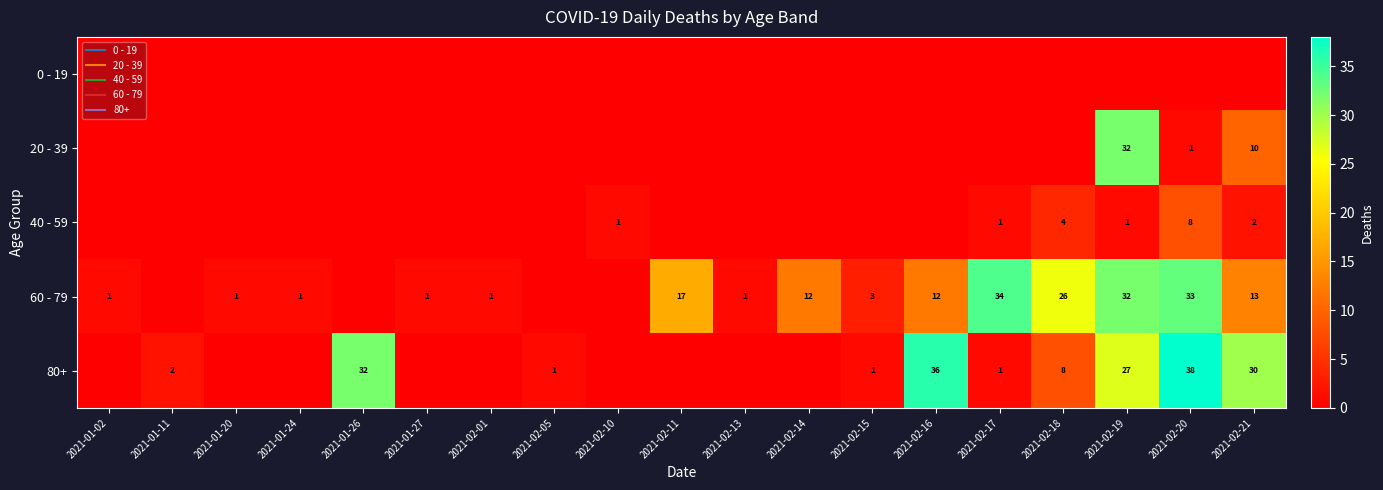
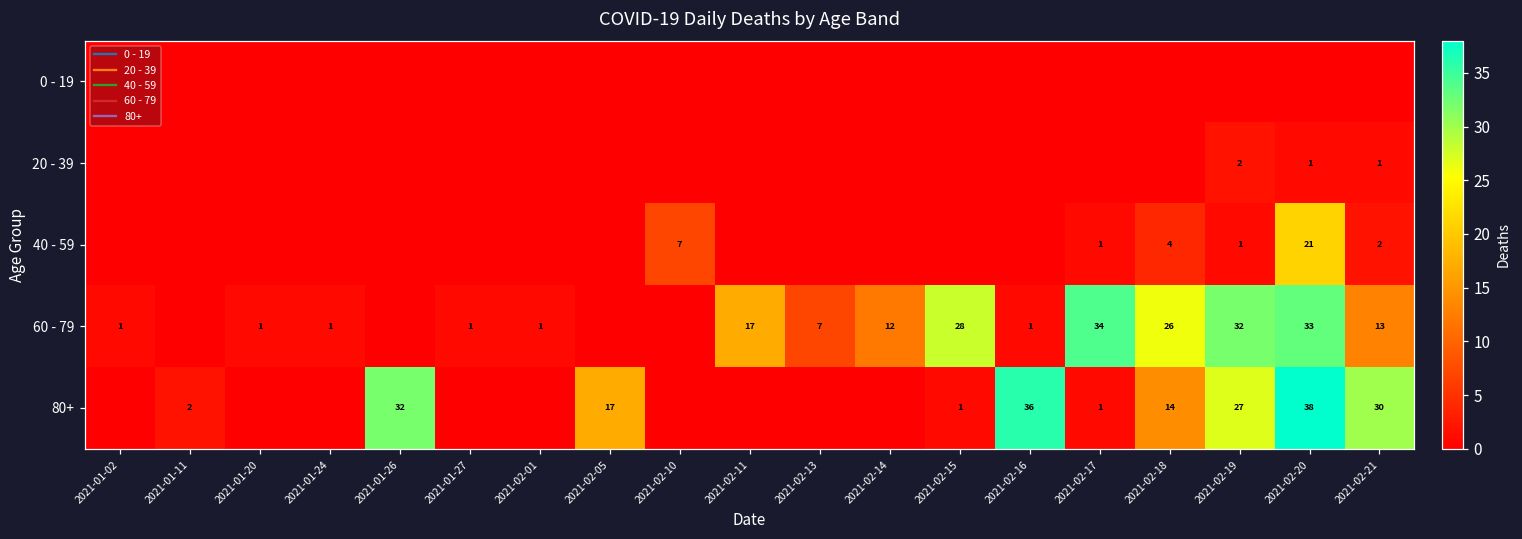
20 - 39, 2021-02-19: 32 -> 2
20 - 39, 2021-02-21: 10 -> 1
40 - 59, 2021-02-10: 1 -> 7
40 - 59, 2021-02-20: 8 -> 21
60 - 79, 2021-02-13: 1 -> 7
60 - 79, 2021-02-15: 3 -> 28
60 - 79, 2021-02-16: 12 -> 1
80+, 2021-02-05: 1 -> 17
80+, 2021-02-18: 8 -> 14
